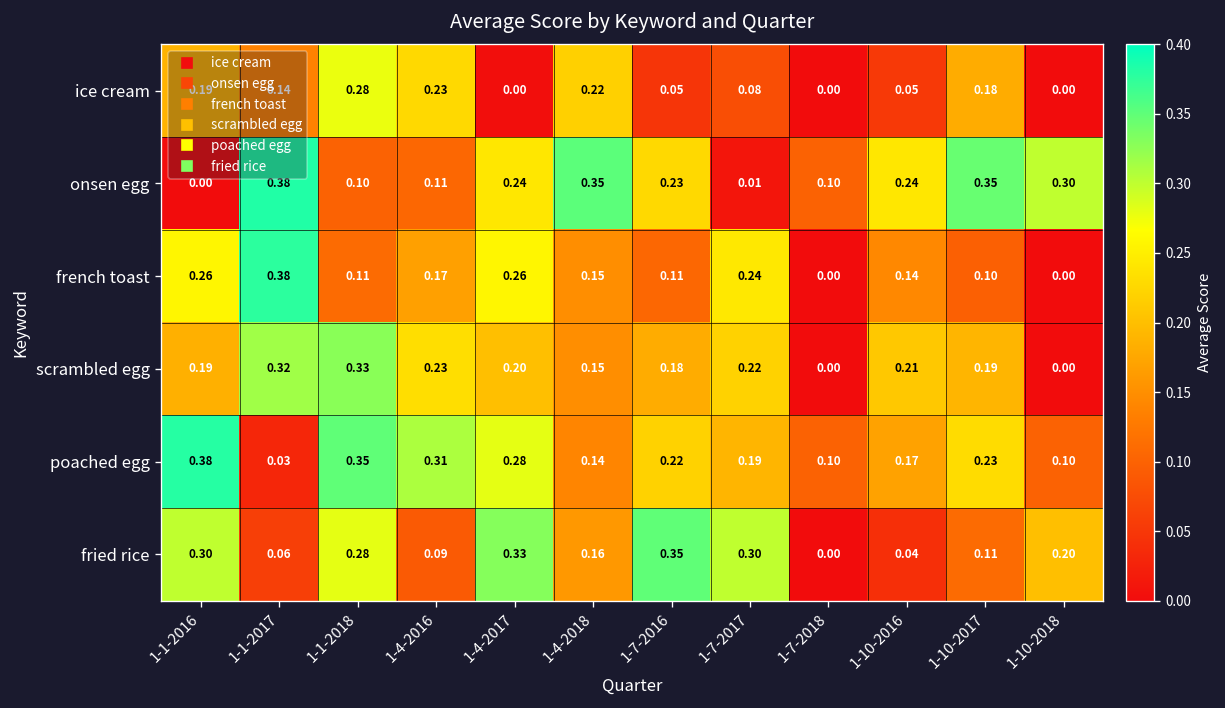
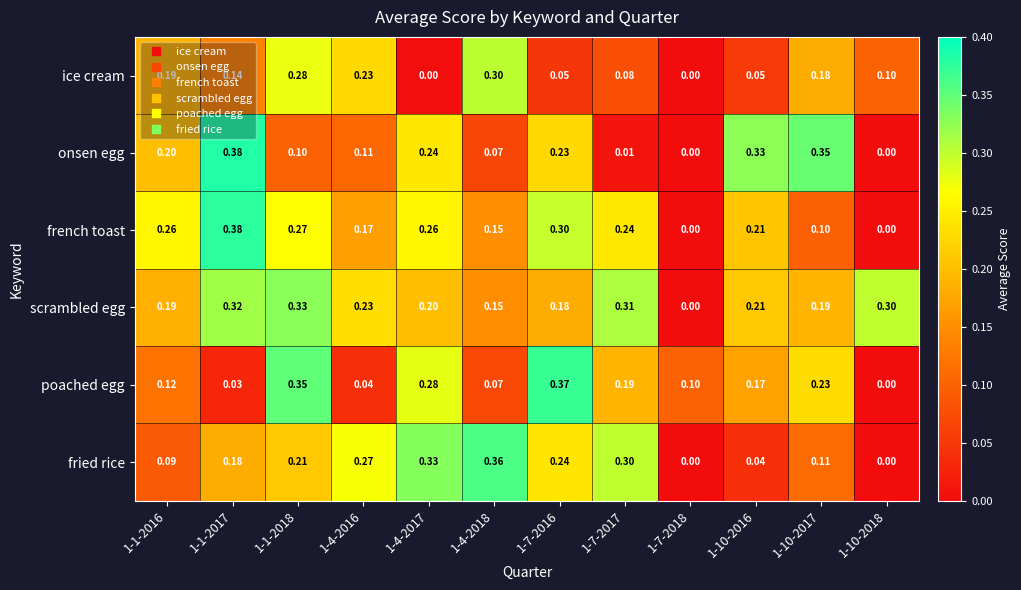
ice cream, 1-4-2018: 0.22 -> 0.30
ice cream, 1-10-2018: 0.00 -> 0.10
onsen egg, 1-1-2016: 0.00 -> 0.20
onsen egg, 1-4-2018: 0.35 -> 0.07
onsen egg, 1-7-2018: 0.10 -> 0.00
onsen egg, 1-10-2016: 0.24 -> 0.33
onsen egg, 1-10-2018: 0.30 -> 0.00
french toast, 1-1-2018: 0.11 -> 0.27
french toast, 1-7-2016: 0.11 -> 0.30
french toast, 1-10-2016: 0.14 -> 0.21
scrambled egg, 1-7-2017: 0.22 -> 0.31
scrambled egg, 1-10-2018: 0.00 -> 0.30
poached egg, 1-1-2016: 0.38 -> 0.12
poached egg, 1-4-2016: 0.31 -> 0.04
poached egg, 1-4-2018: 0.14 -> 0.07
poached egg, 1-7-2016: 0.22 -> 0.37
poached egg, 1-10-2018: 0.10 -> 0.00
fried rice, 1-1-2016: 0.30 -> 0.09
fried rice, 1-1-2017: 0.06 -> 0.18
fried rice, 1-1-2018: 0.28 -> 0.21
fried rice, 1-4-2016: 0.09 -> 0.27
fried rice, 1-4-2018: 0.16 -> 0.36
fried rice, 1-7-2016: 0.35 -> 0.24
fried rice, 1-10-2018: 0.20 -> 0.00
